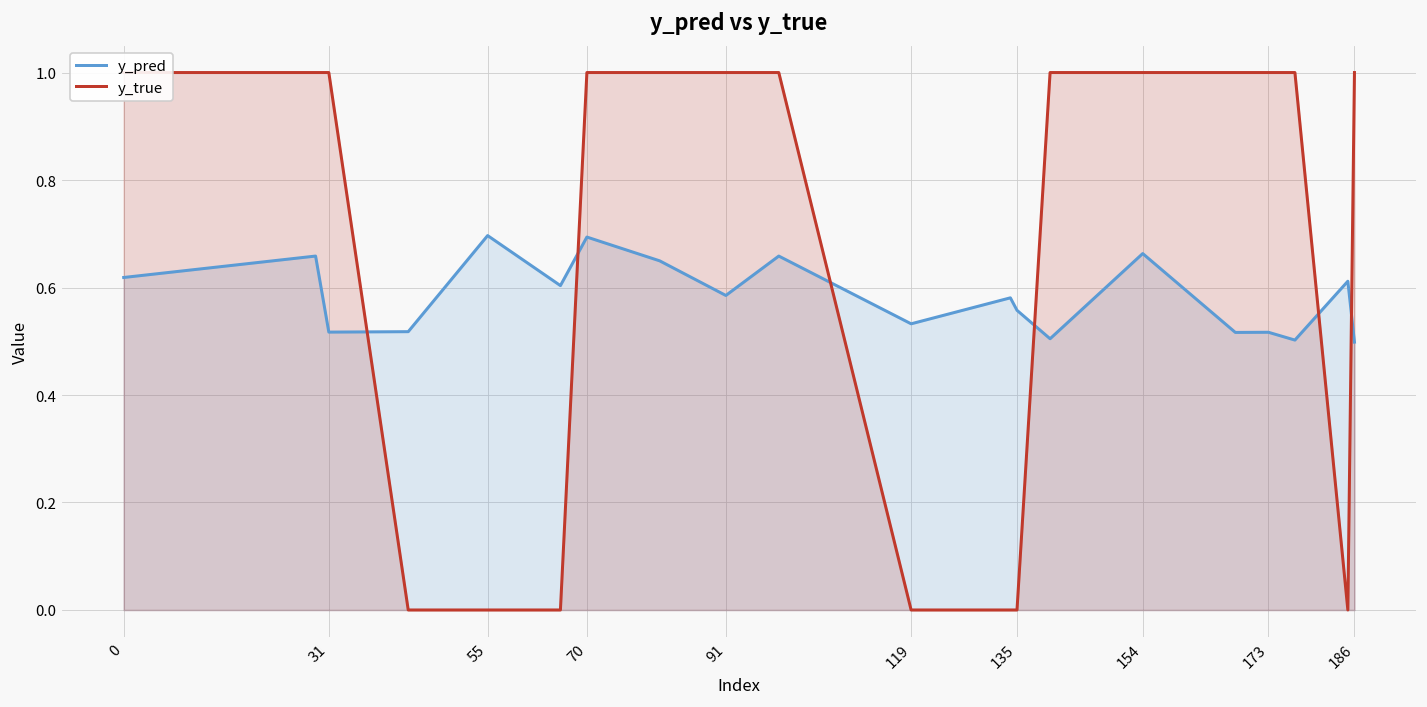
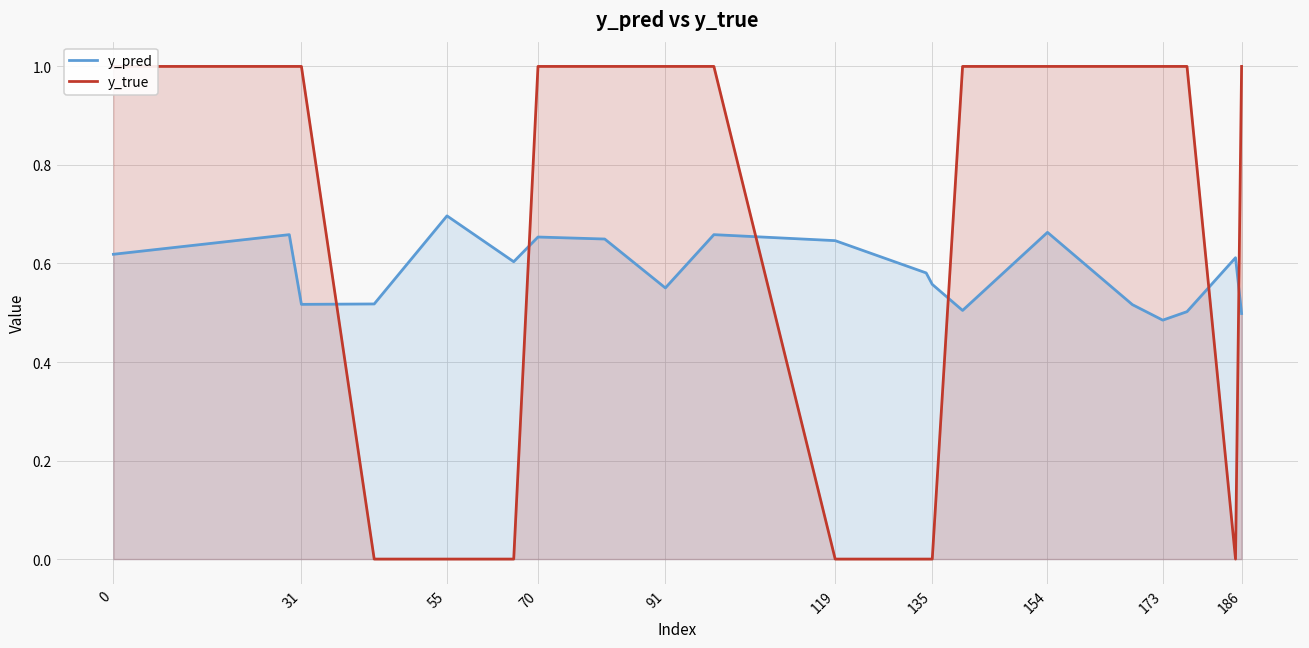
y_pred, 70: 0.69 -> 0.65
y_pred, 91: 0.59 -> 0.55
y_pred, 119: 0.53 -> 0.65
y_pred, 173: 0.52 -> 0.48
